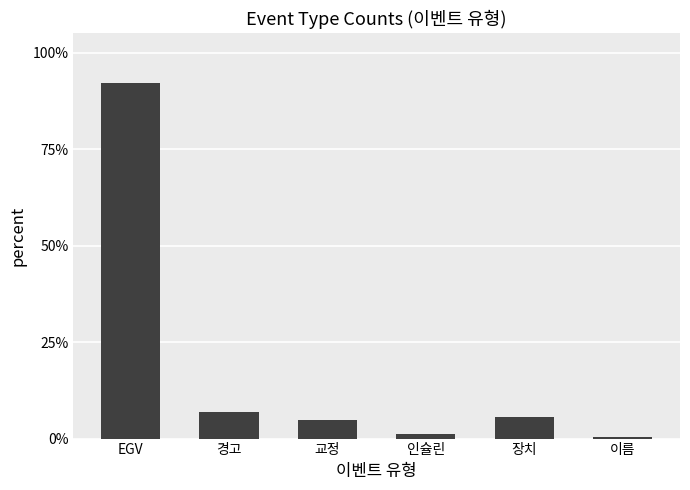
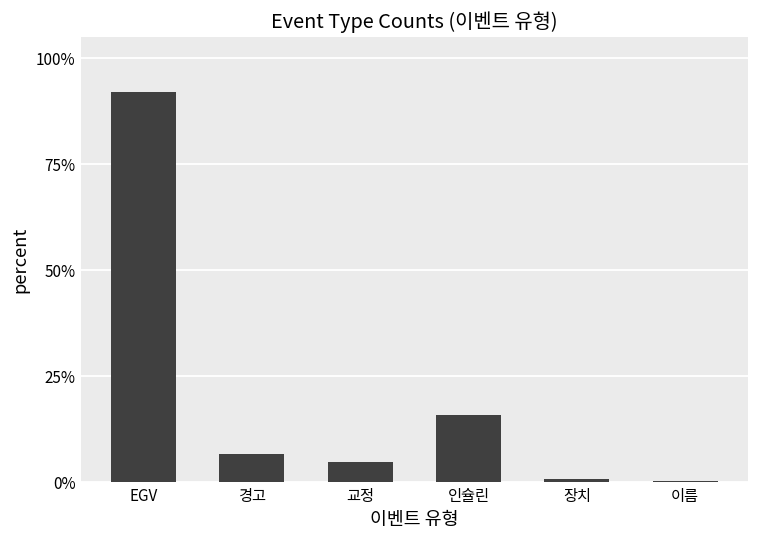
인슐린: 1% -> 16%
장치: 6% -> 1%
